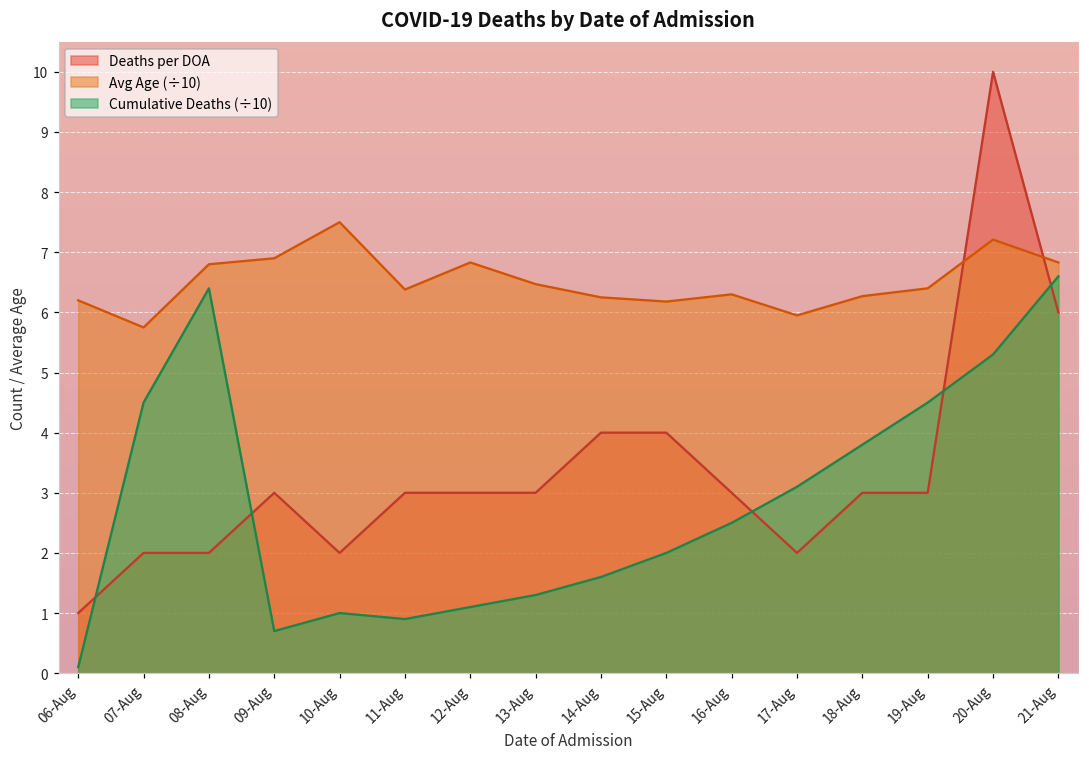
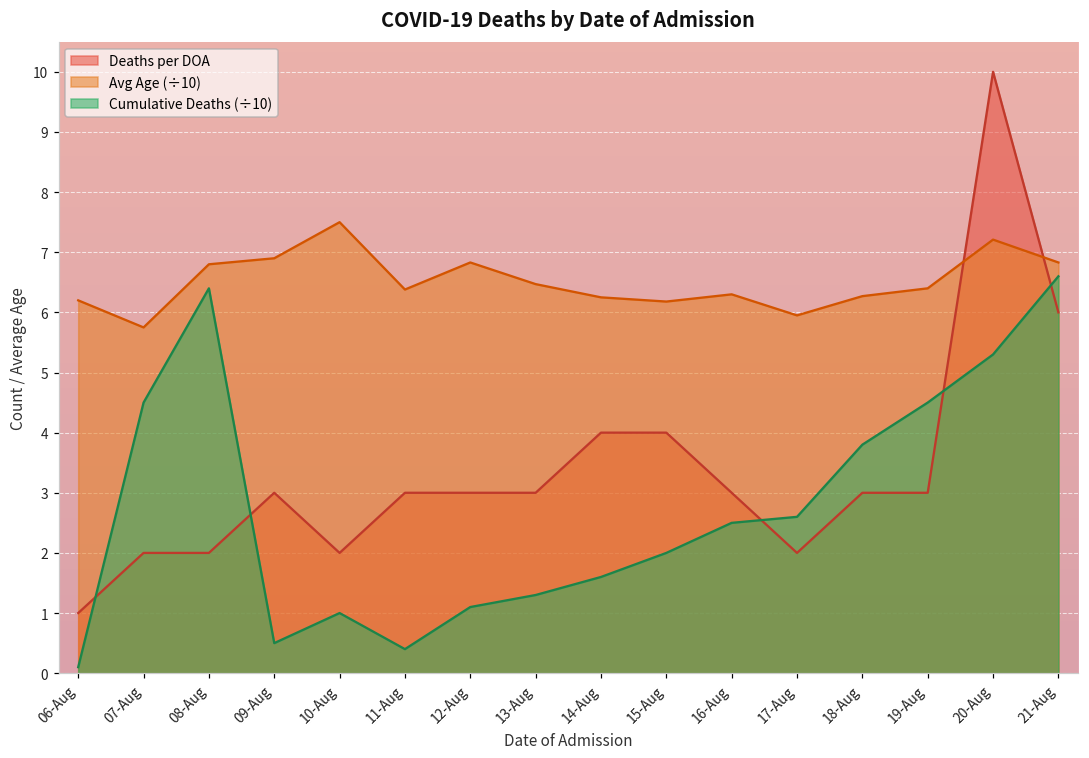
Cumulative Deaths (÷10), 09-Aug: 0.7 -> 0.5
Cumulative Deaths (÷10), 11-Aug: 0.9 -> 0.4
Cumulative Deaths (÷10), 17-Aug: 3.1 -> 2.6
